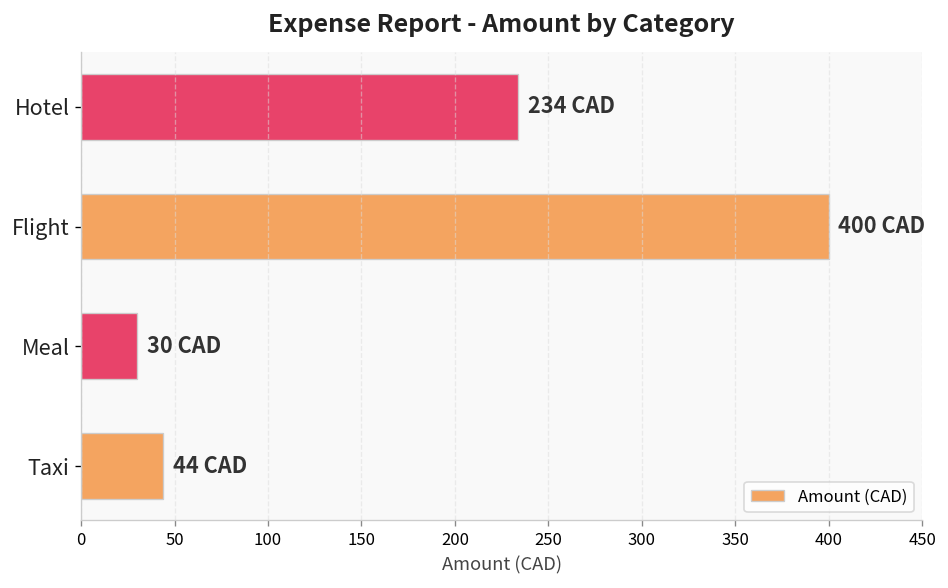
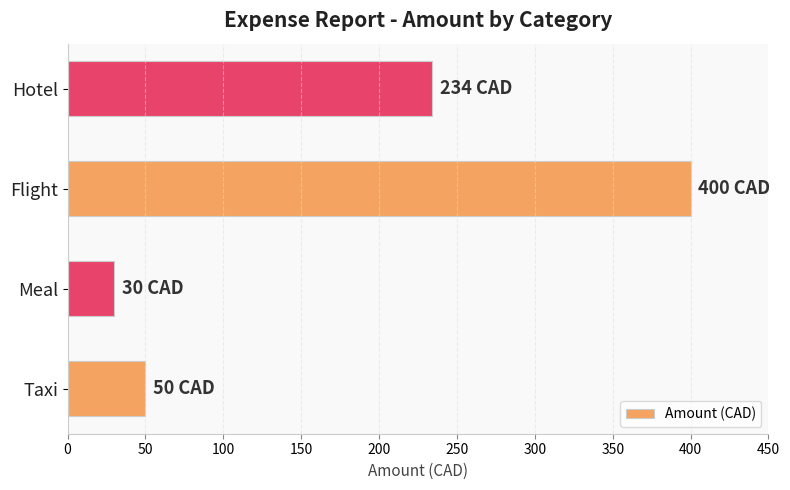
Taxi: 44 -> 50
